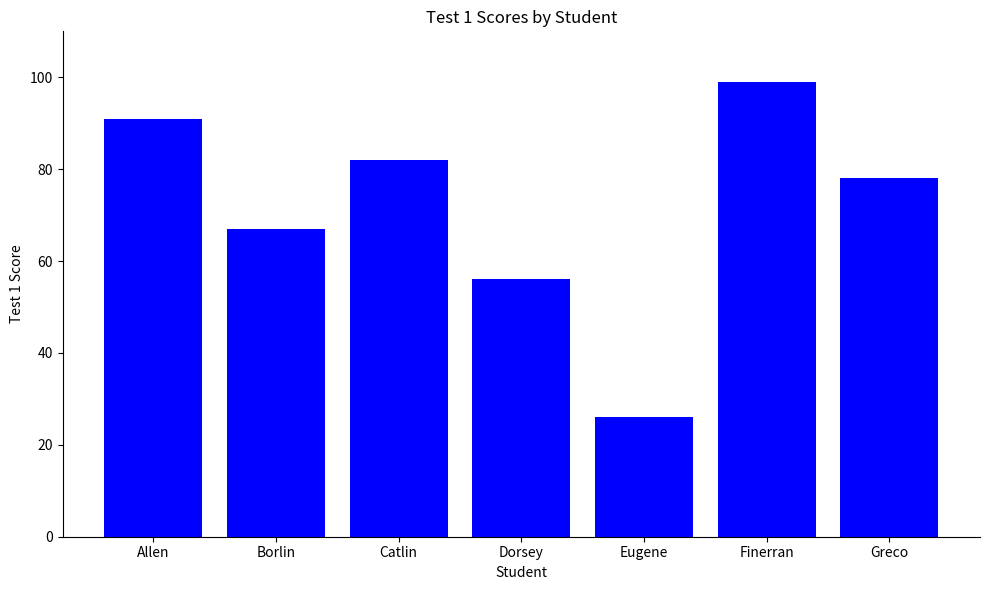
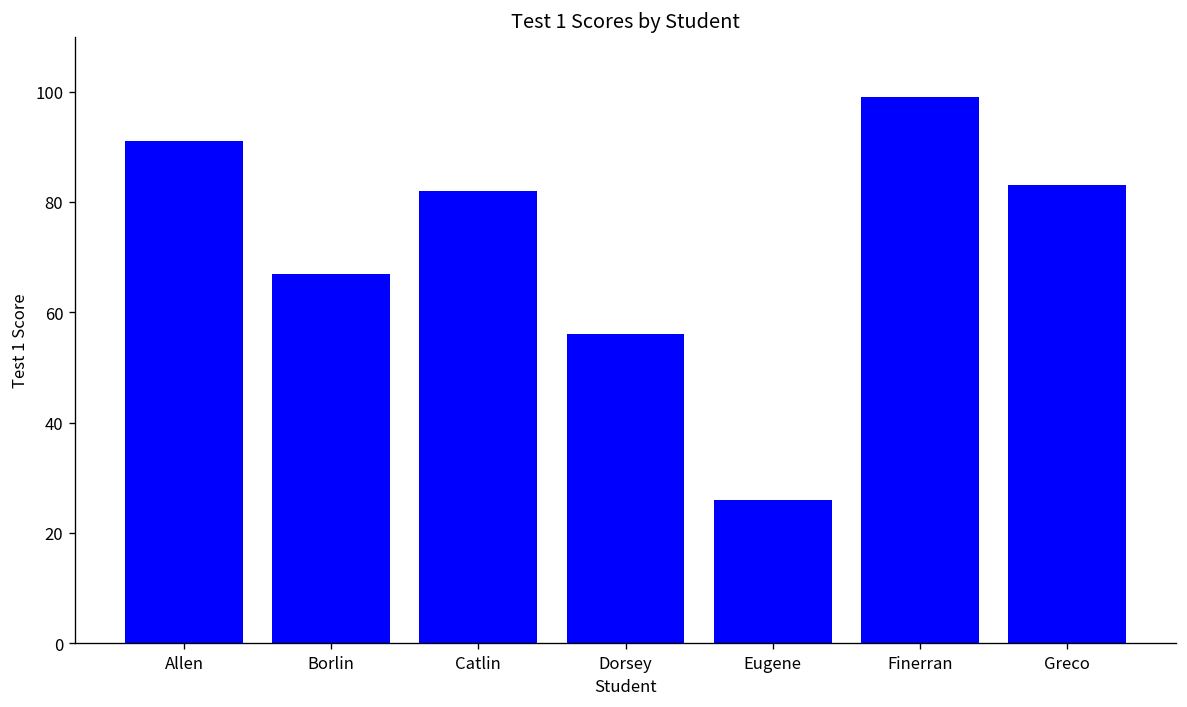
Greco: 78 -> 83
